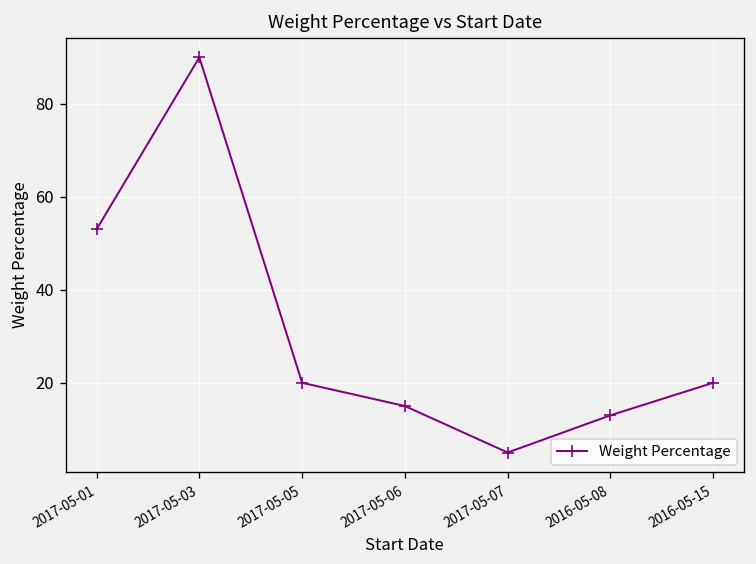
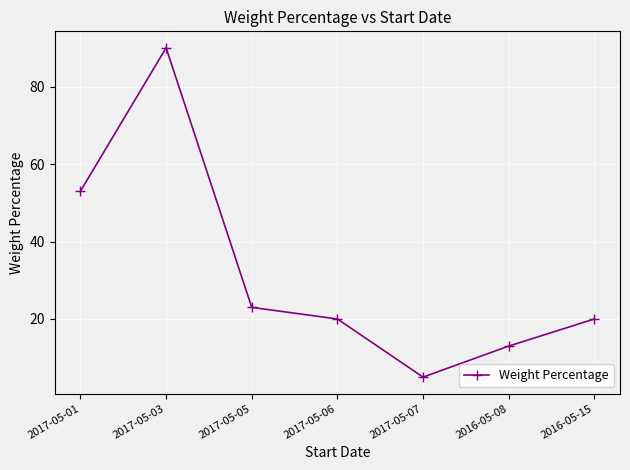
2017-05-05: 20 -> 23
2017-05-06: 15 -> 20
